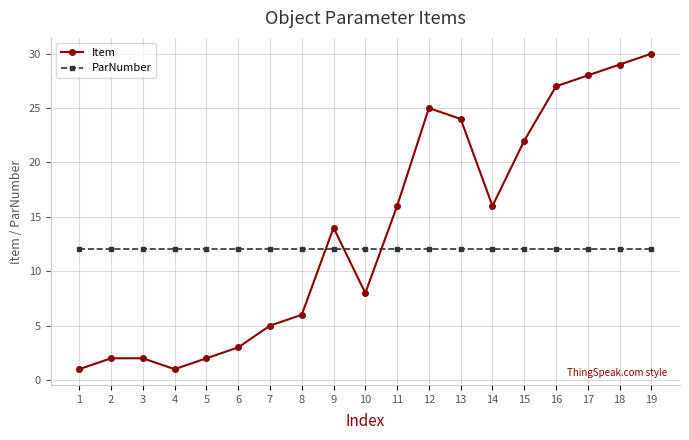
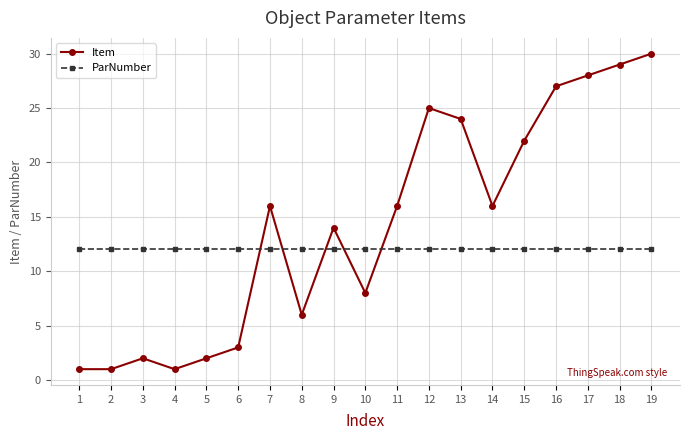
Item, 2: 2 -> 1
Item, 7: 5 -> 16
